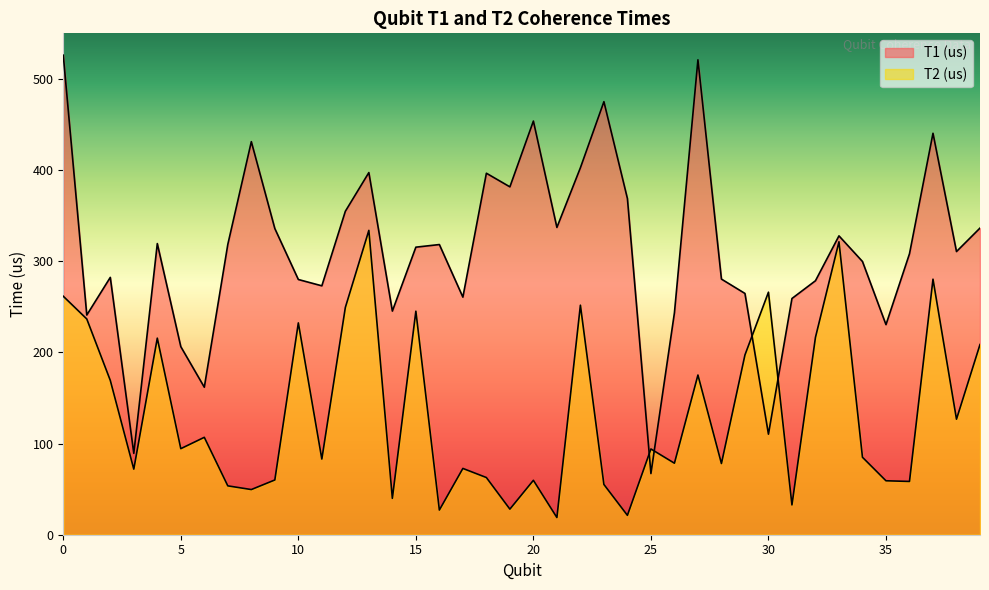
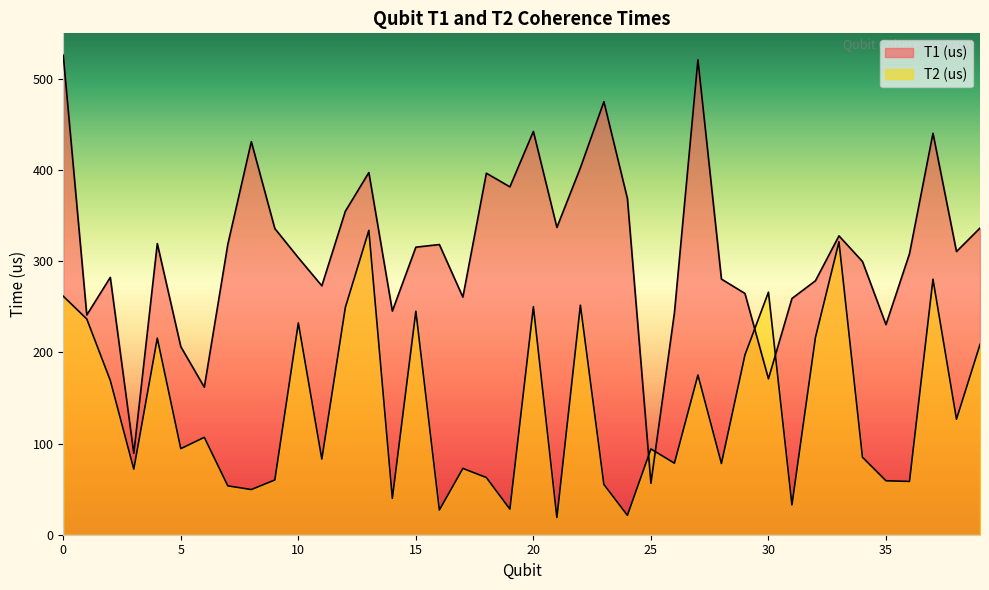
T1 (us), 10: 280 -> 300
T1 (us), 20: 450 -> 440
T2 (us), 20: 60 -> 250
T1 (us), 25: 70 -> 60
T1 (us), 30: 110 -> 170
